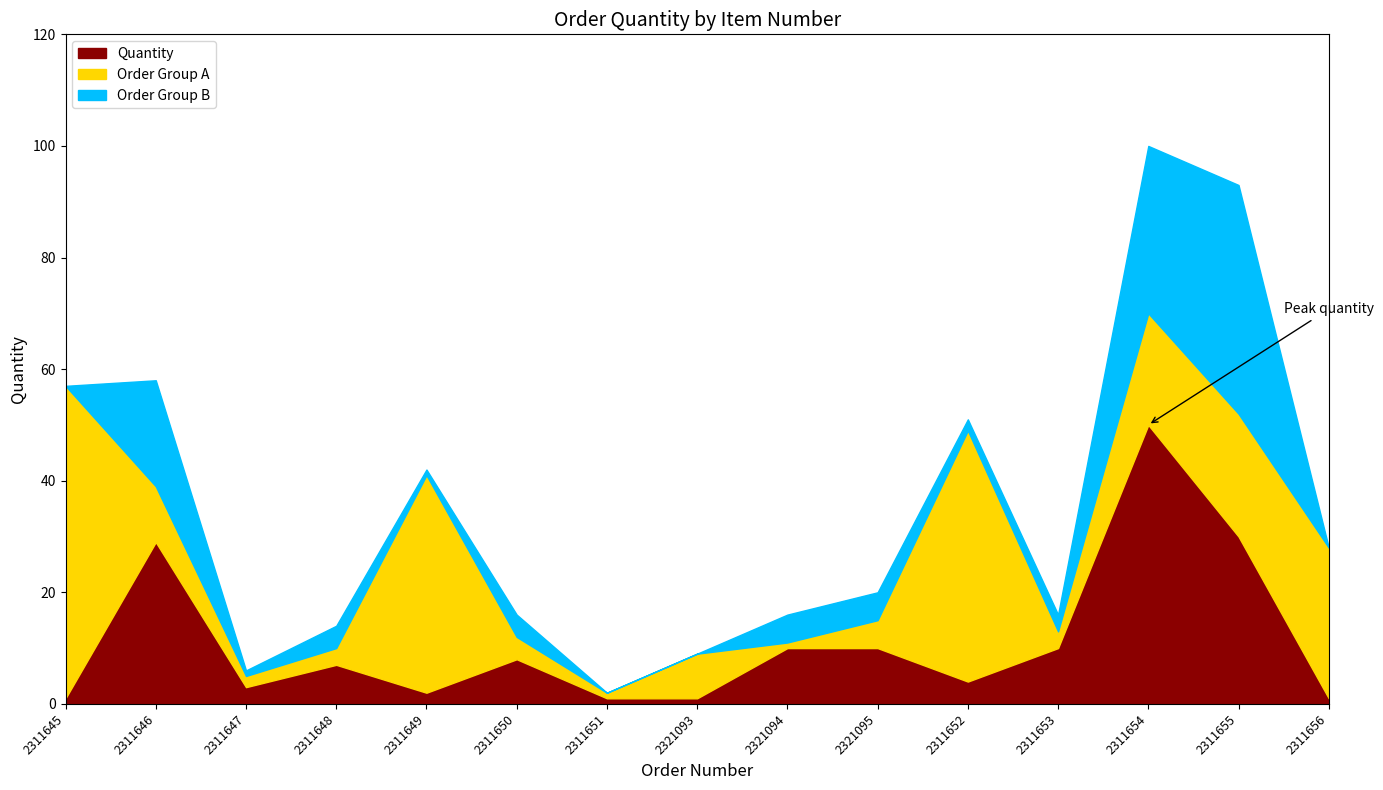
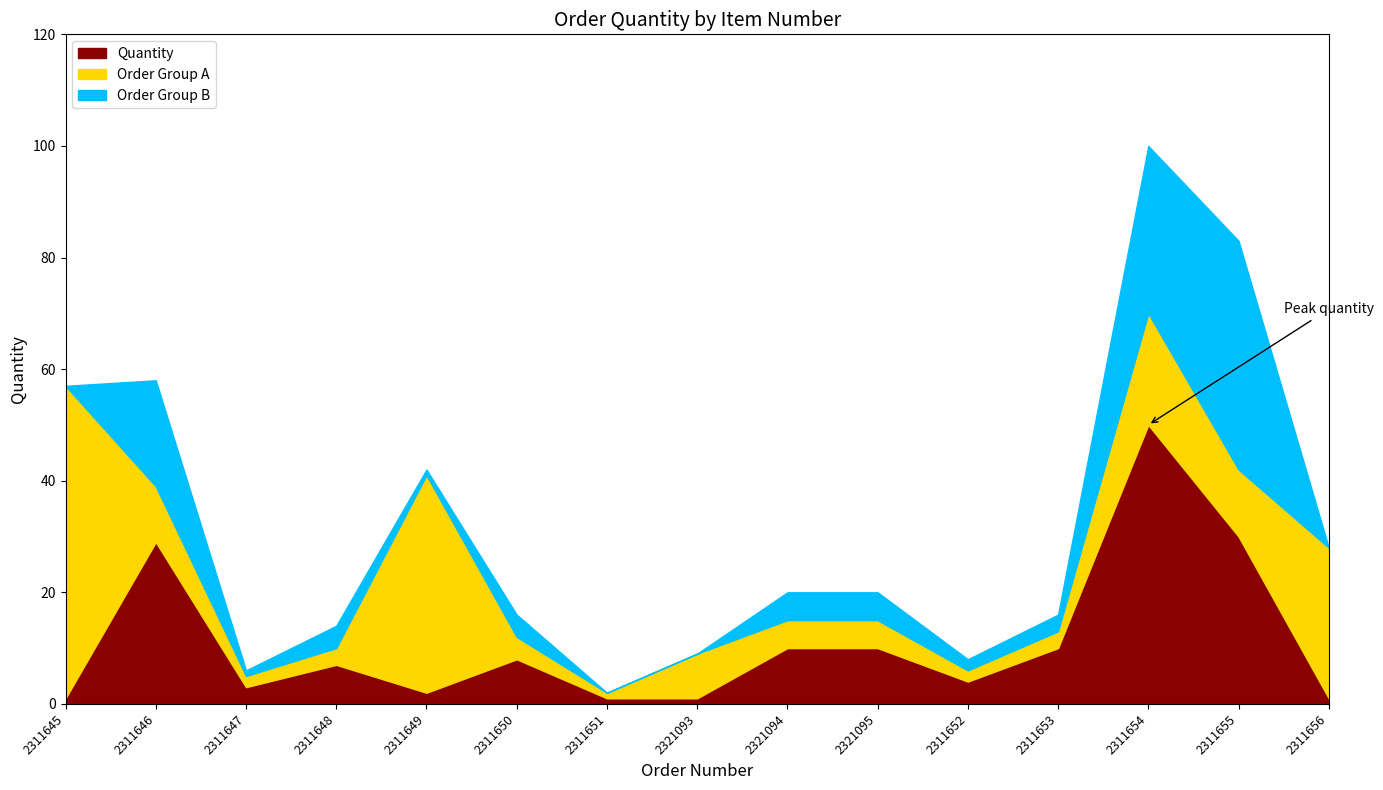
Order Group A, 2321094: 1 -> 5
Order Group A, 2311652: 45 -> 2
Order Group A, 2311655: 22 -> 12
